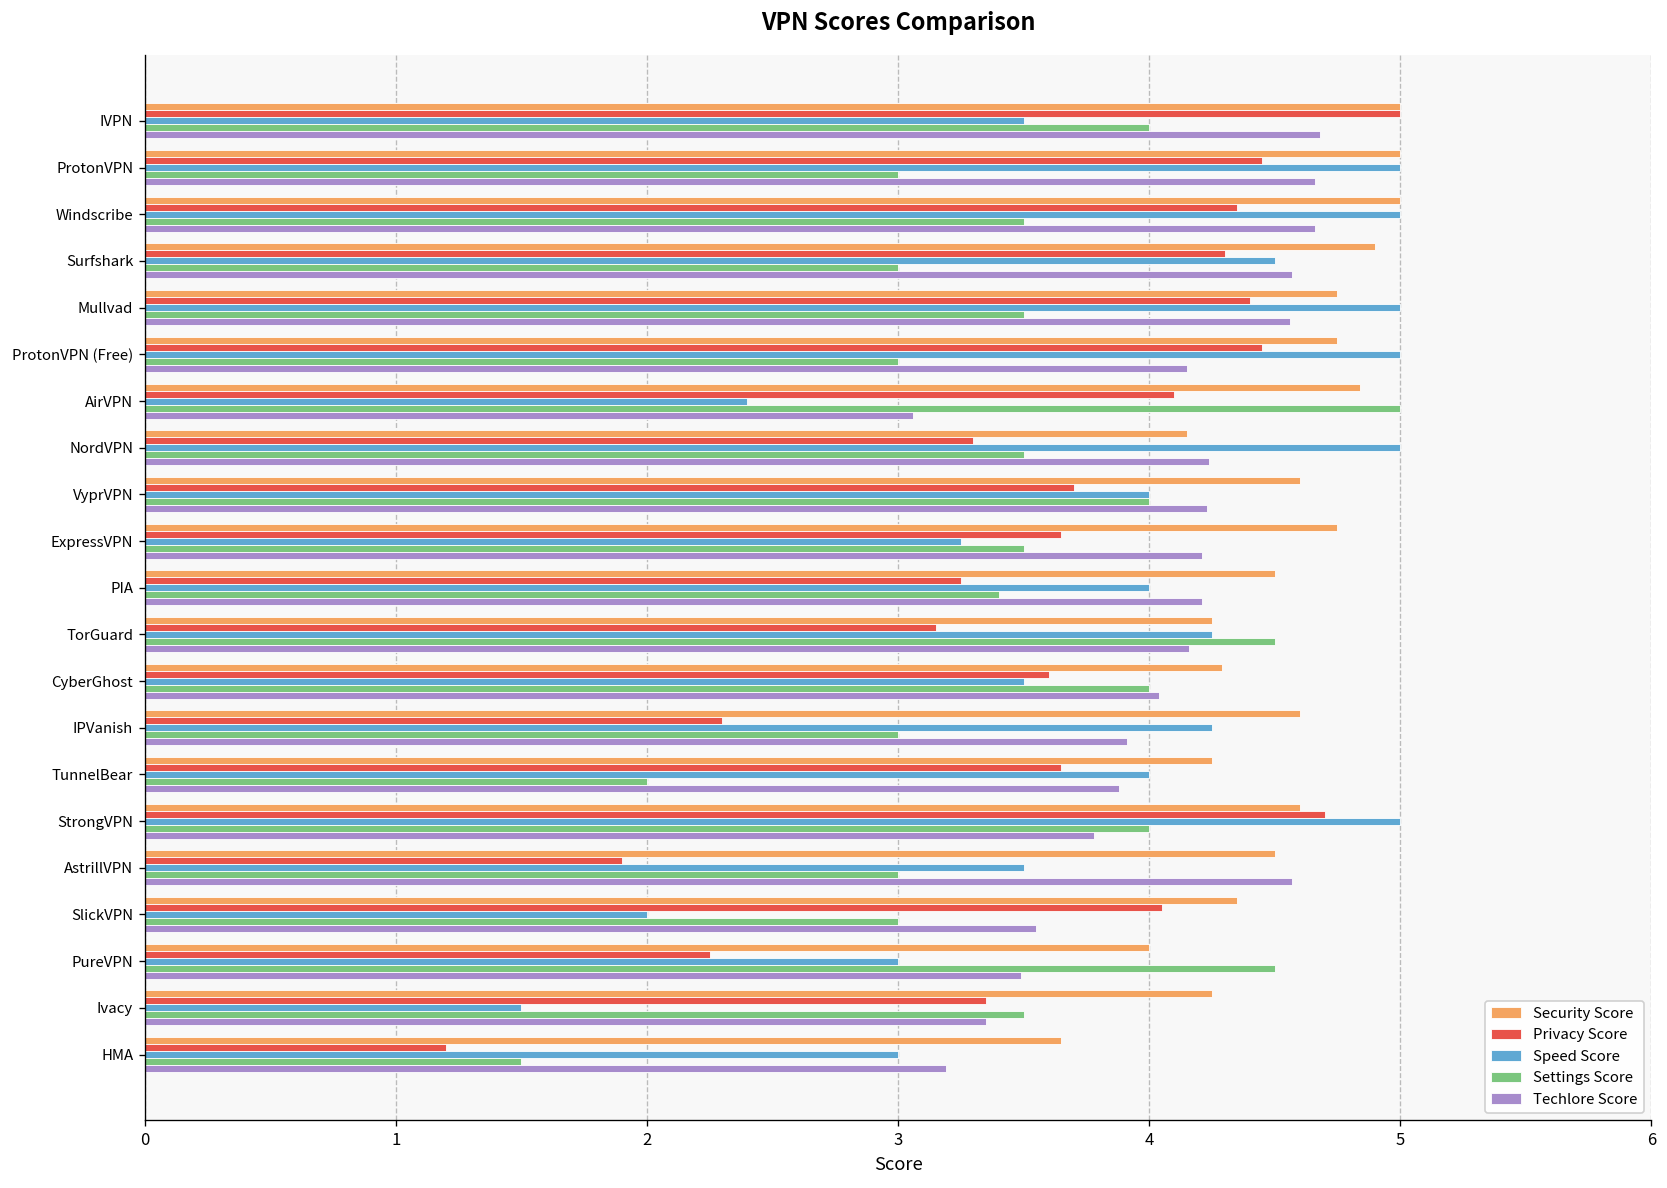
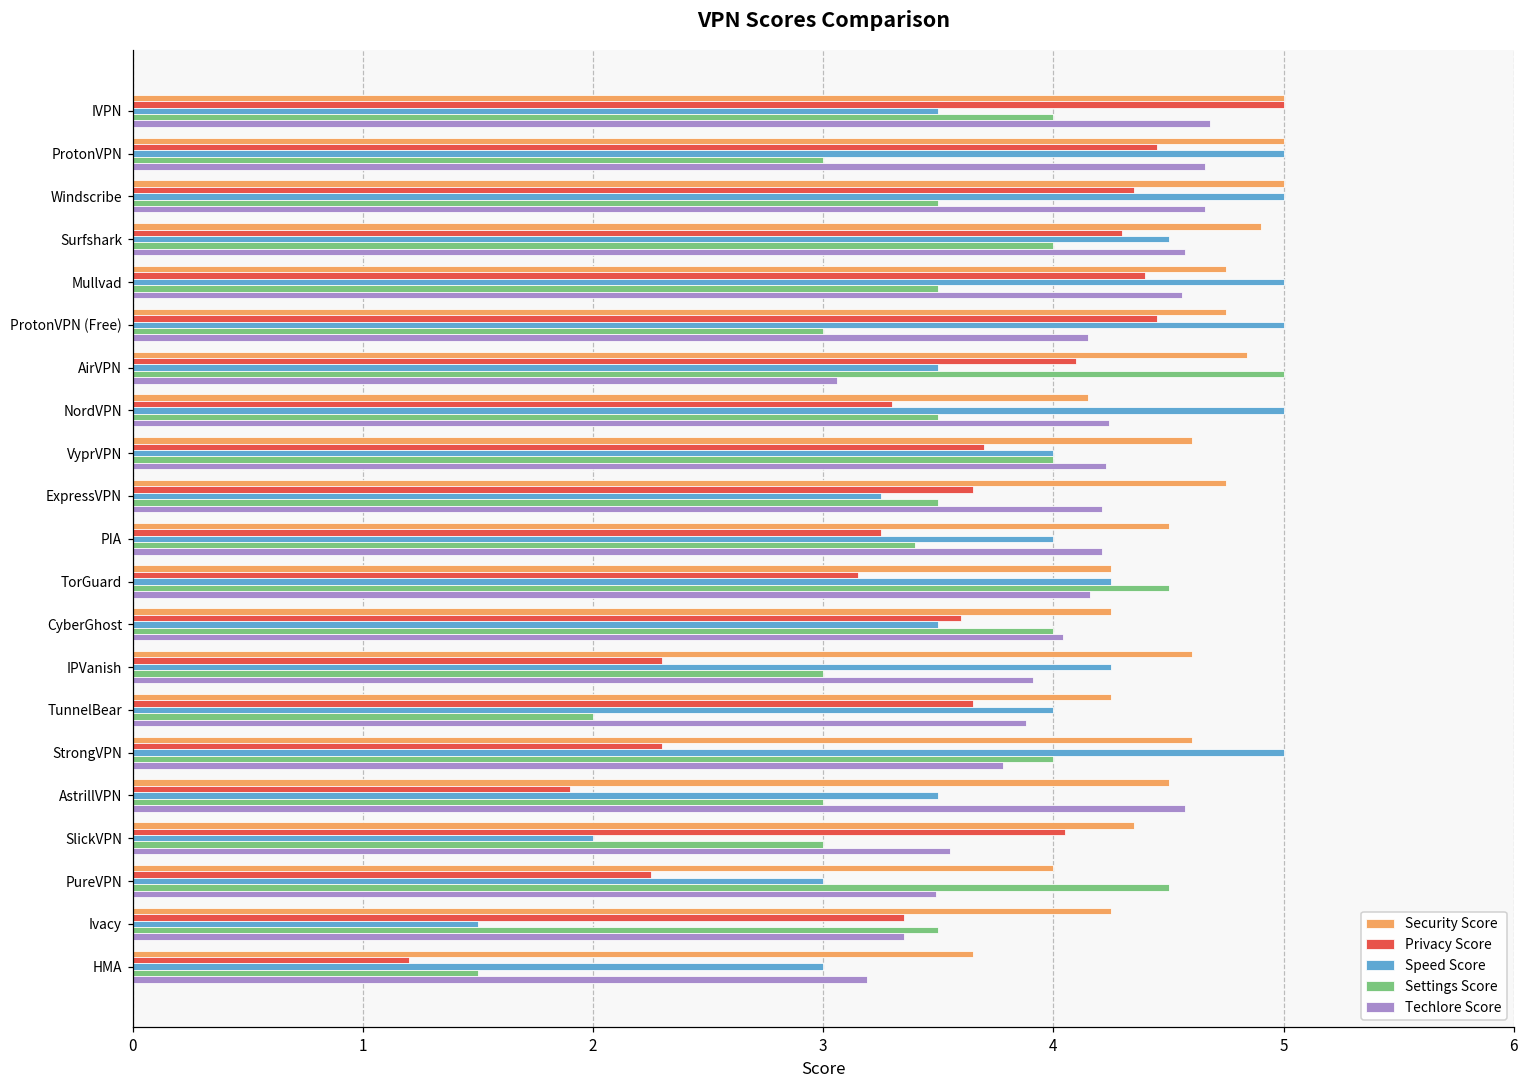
Settings Score, Surfshark: 3 -> 4
Speed Score, AirVPN: 2.4 -> 3.5
Security Score, CyberGhost: 4.29 -> 4.25
Privacy Score, StrongVPN: 4.7 -> 2.3
